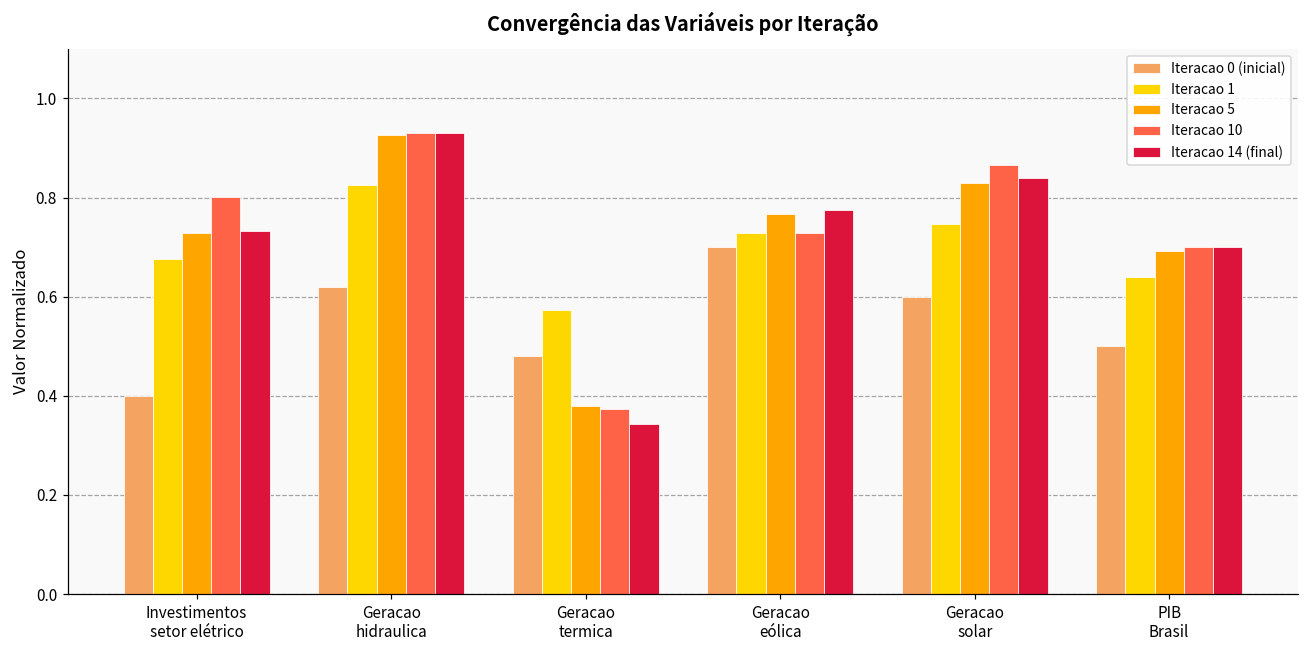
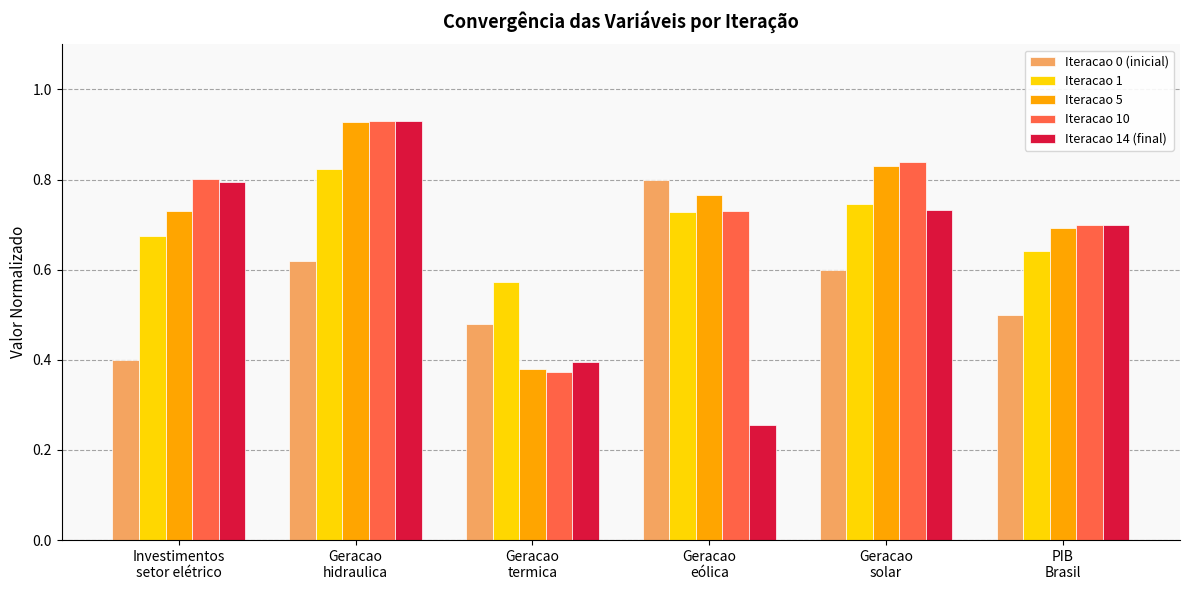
Iteracao 14 (final), Investimentos setor elétrico: 0.73 -> 0.79
Iteracao 14 (final), Geracao termica: 0.34 -> 0.40
Iteracao 0 (inicial), Geracao eólica: 0.7 -> 0.8
Iteracao 14 (final), Geracao eólica: 0.77 -> 0.26
Iteracao 10, Geracao solar: 0.87 -> 0.84
Iteracao 14 (final), Geracao solar: 0.84 -> 0.73
